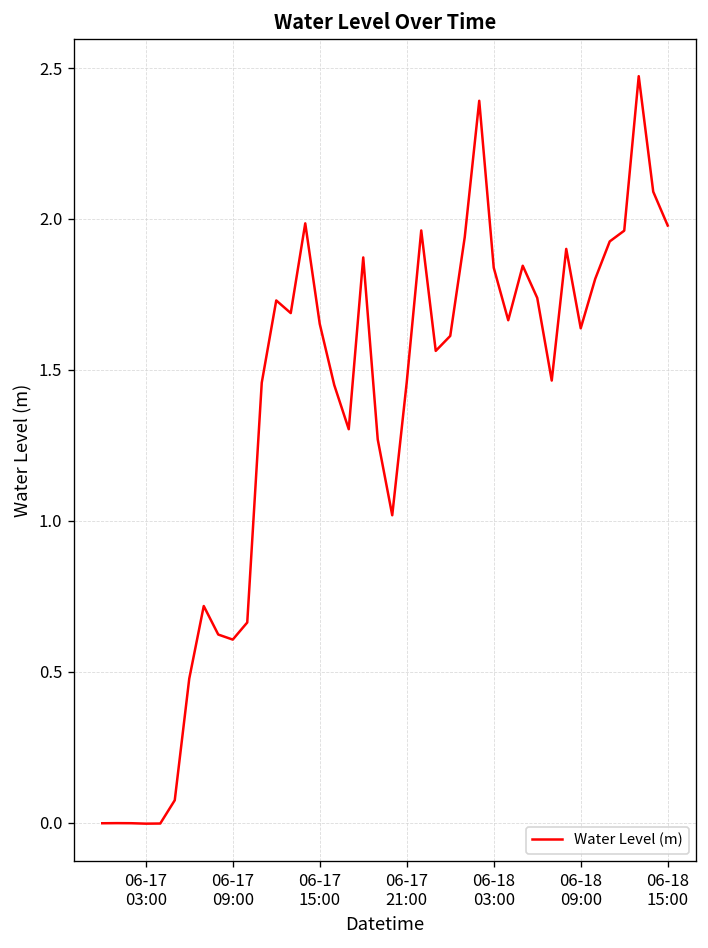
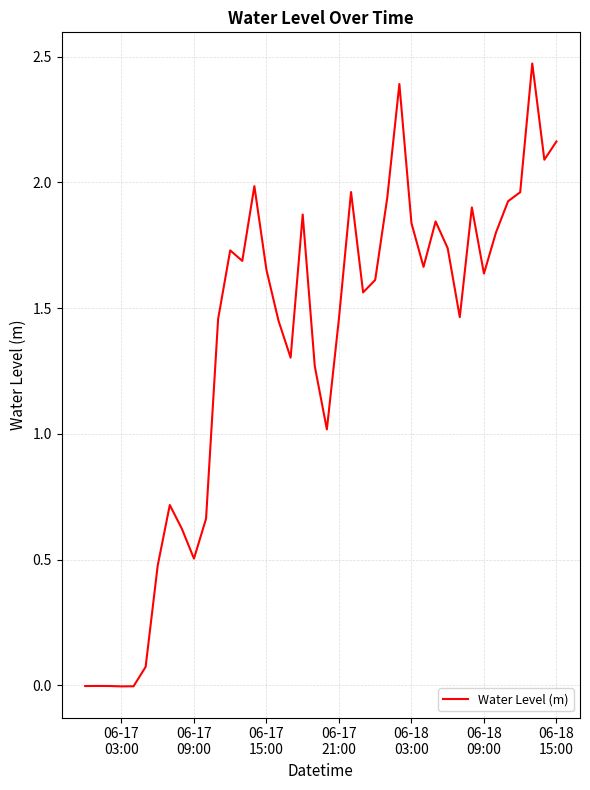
06-17 09:00: 0.61 -> 0.50
06-18 15:00: 1.98 -> 2.16
